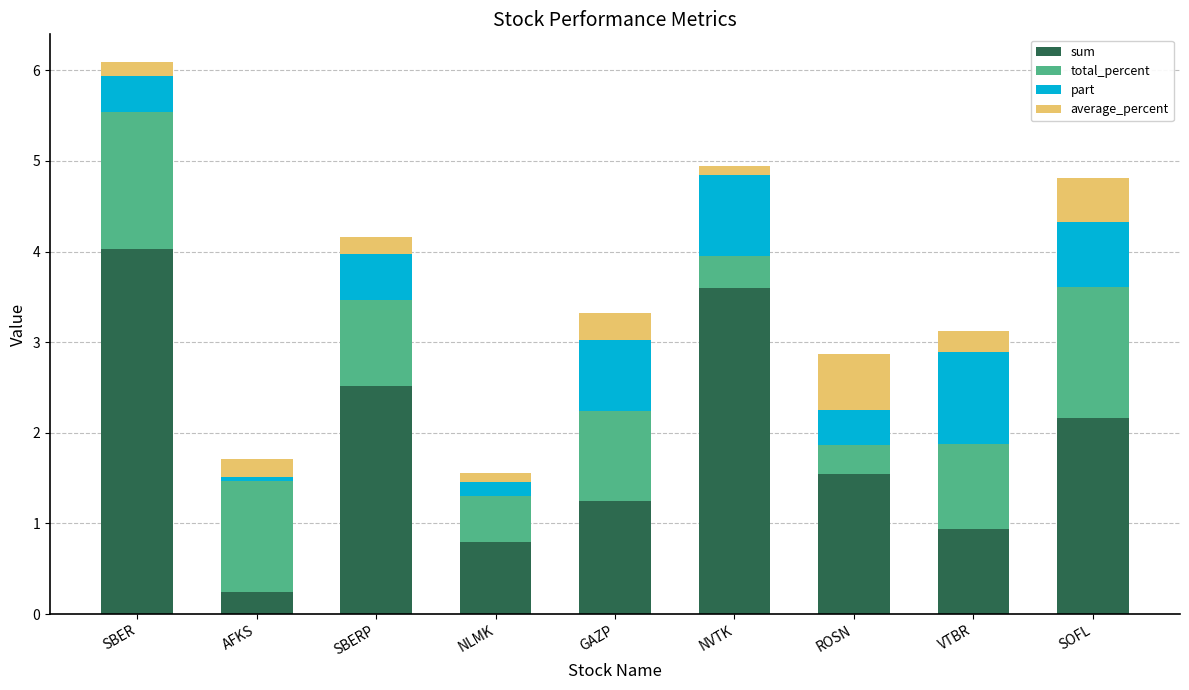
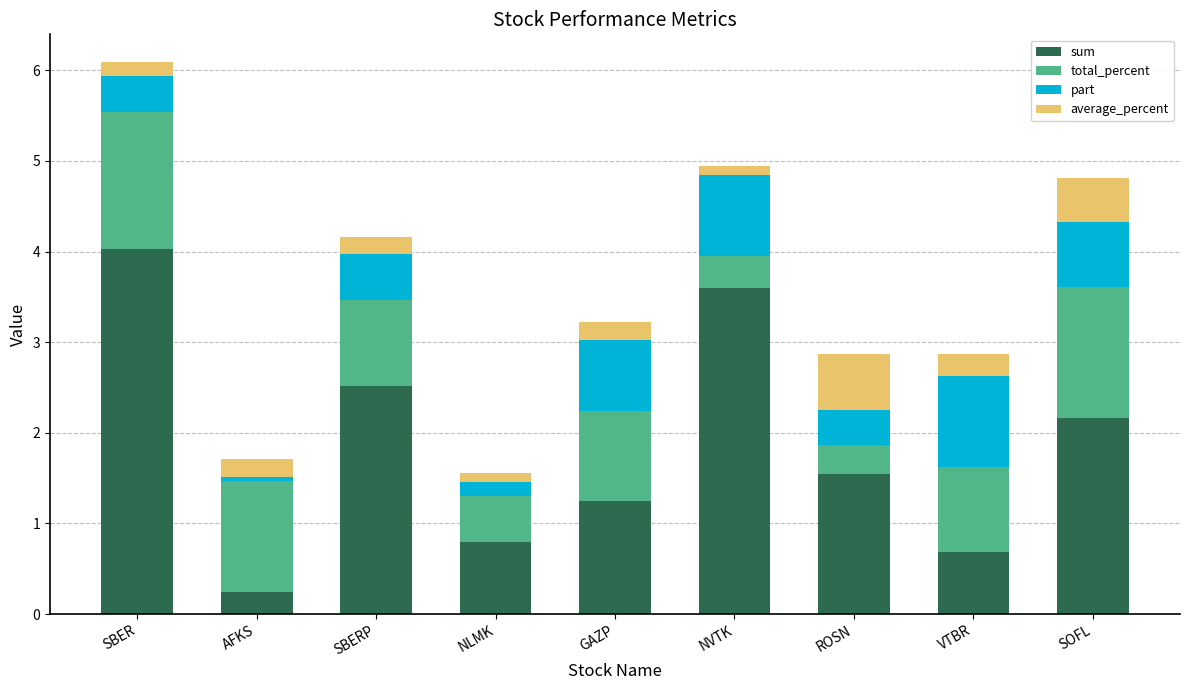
average_percent, GAZP: 0.3 -> 0.2
sum, VTBR: 0.9 -> 0.7
